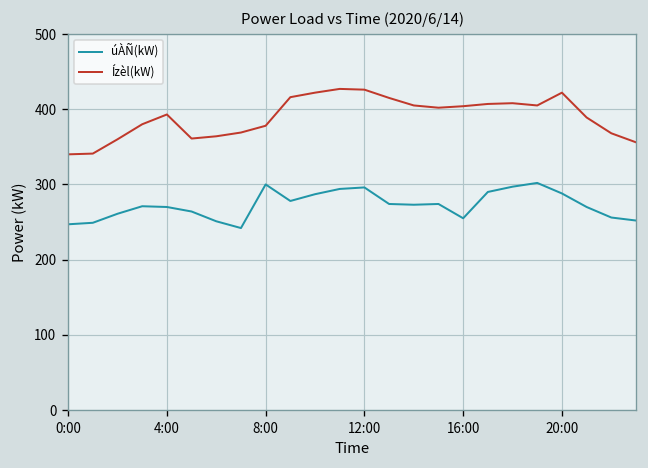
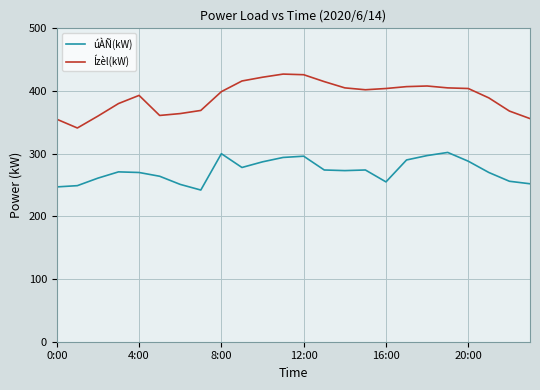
Ízèl(kW), 0:00: 340 -> 360
Ízèl(kW), 8:00: 380 -> 400
Ízèl(kW), 20:00: 420 -> 400
